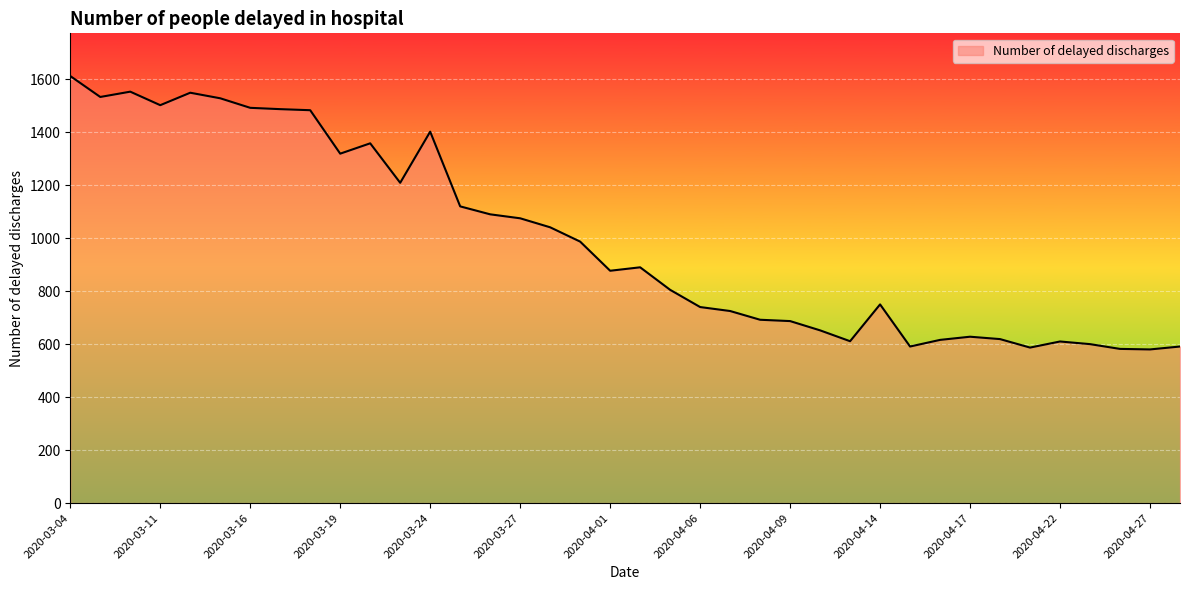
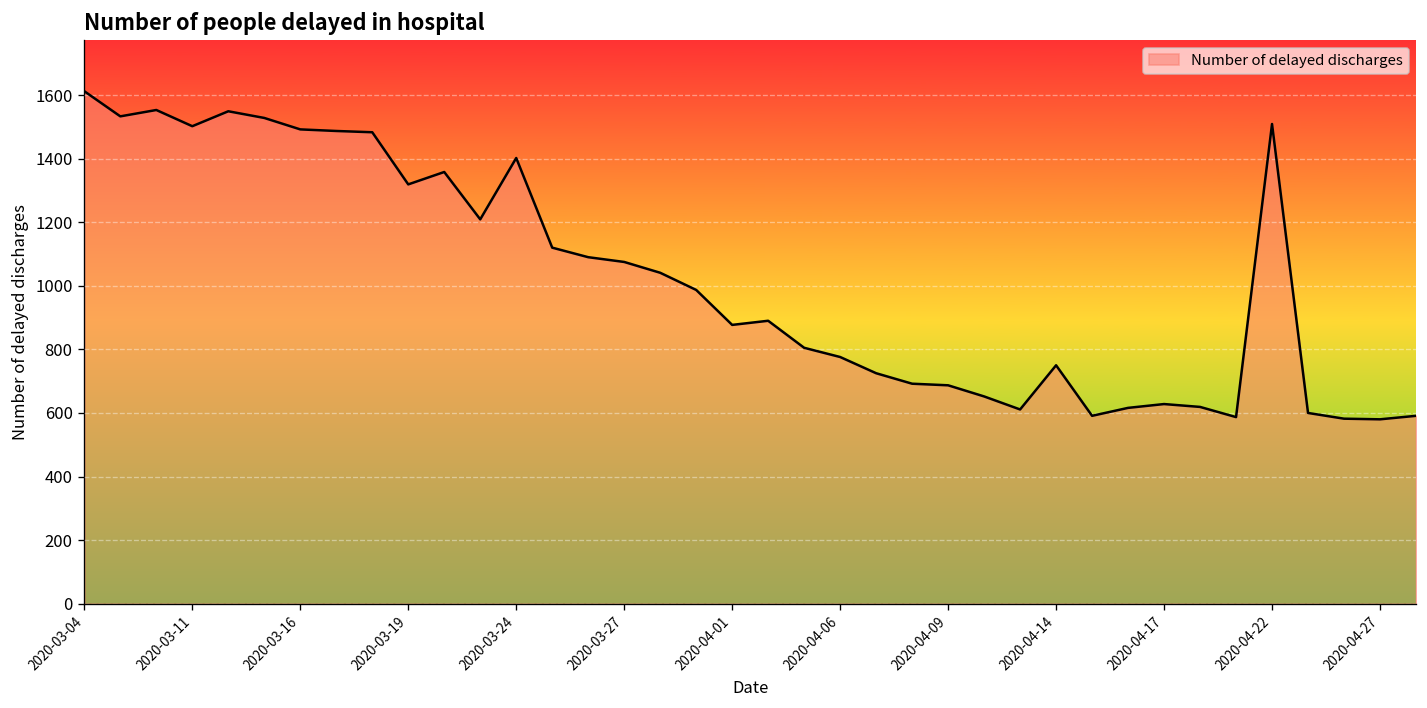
2020-04-06: 740 -> 780
2020-04-22: 610 -> 1510
